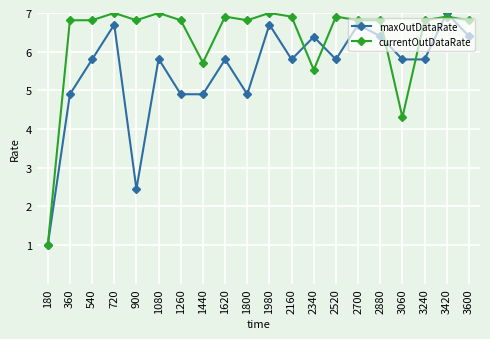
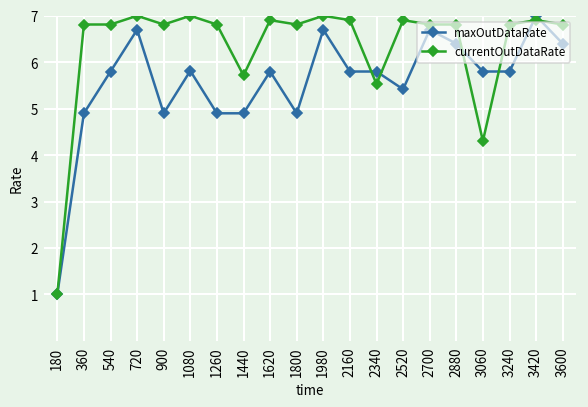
maxOutDataRate, 900: 2.4 -> 4.9
maxOutDataRate, 2340: 6.4 -> 5.8
maxOutDataRate, 2520: 5.8 -> 5.4
